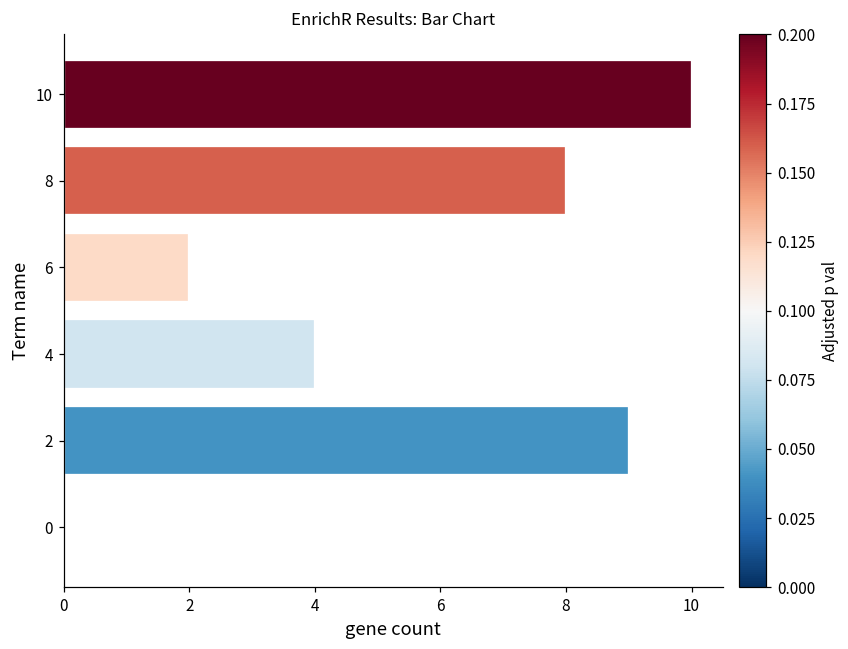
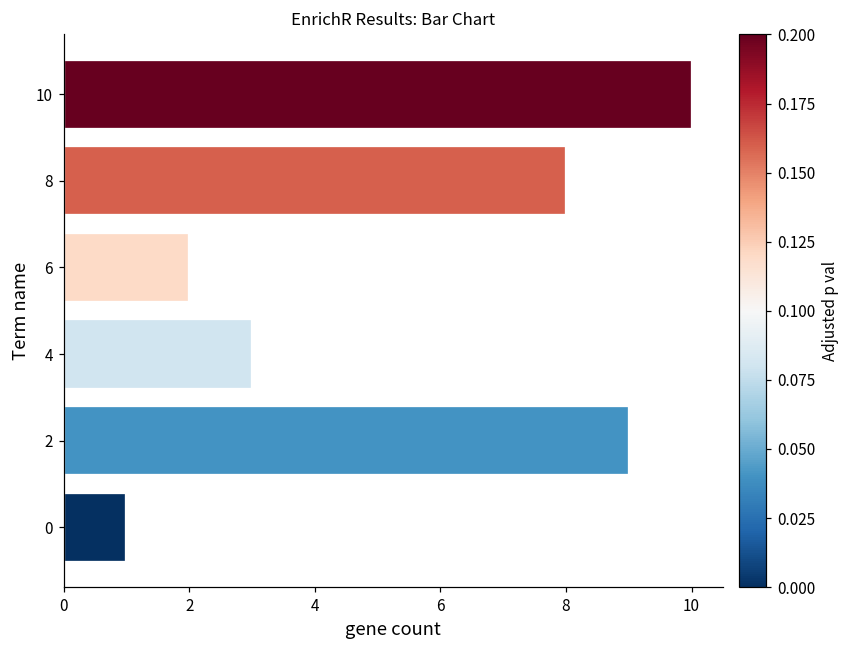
4: 4 -> 3
0: 0 -> 1
